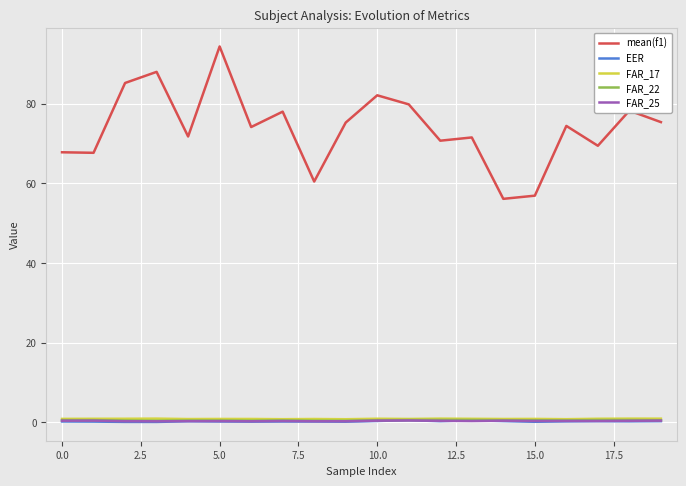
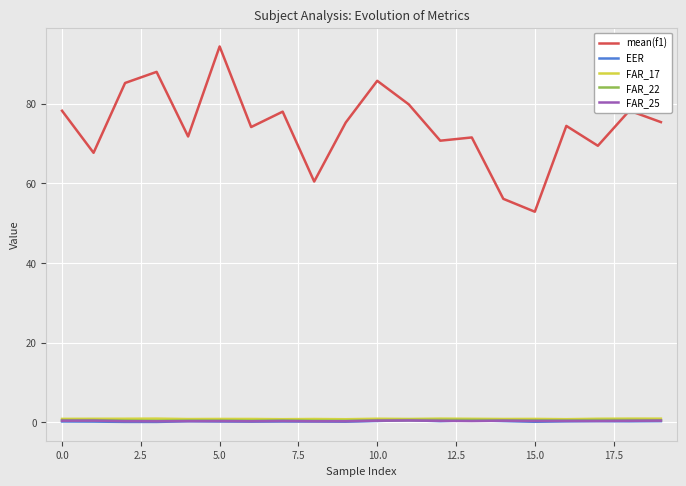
mean(f1), 0.0: 68 -> 78
mean(f1), 10.0: 82 -> 86
mean(f1), 15.0: 57 -> 53
